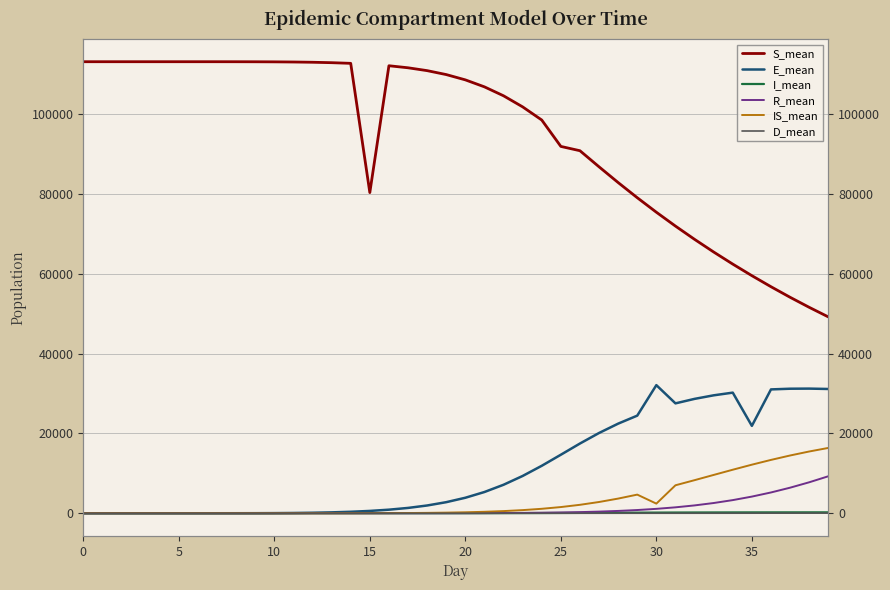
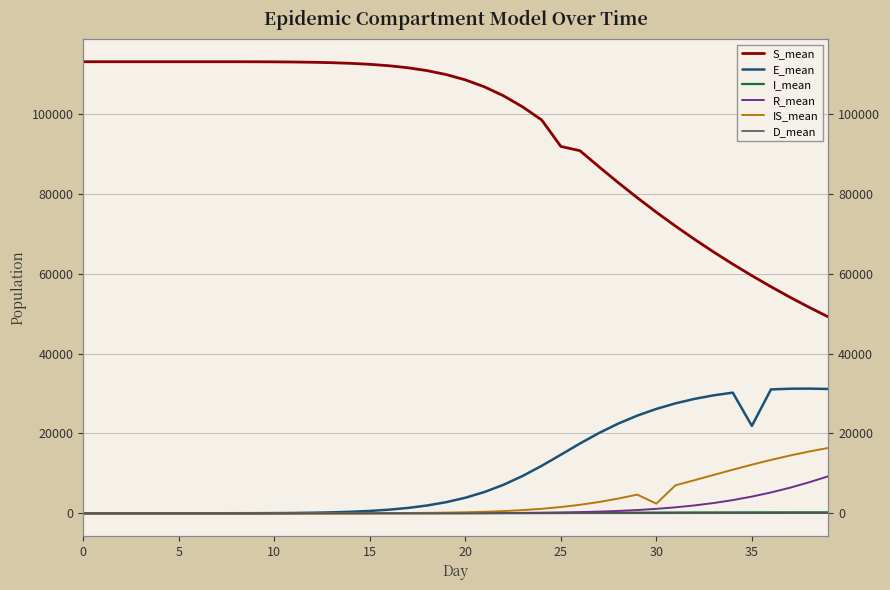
S_mean, 15: 80000 -> 112000
E_mean, 30: 32000 -> 26000
